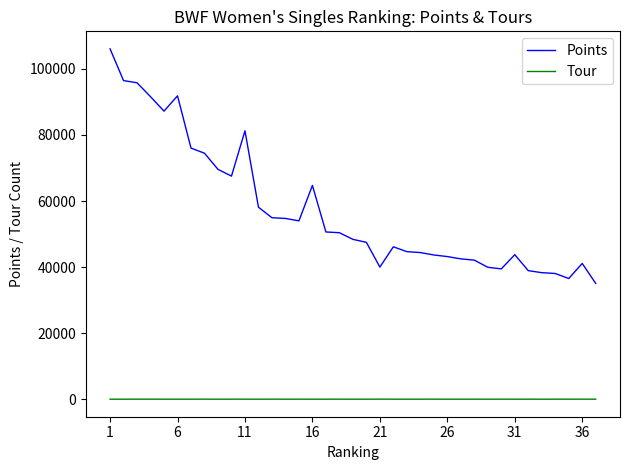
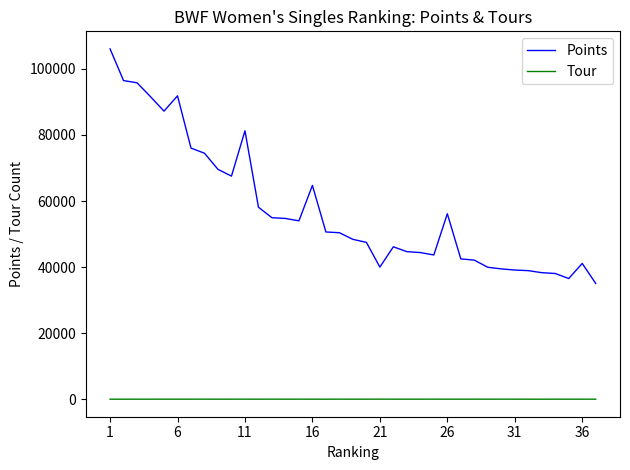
Points, 26: 43000 -> 56000
Points, 31: 44000 -> 39000
